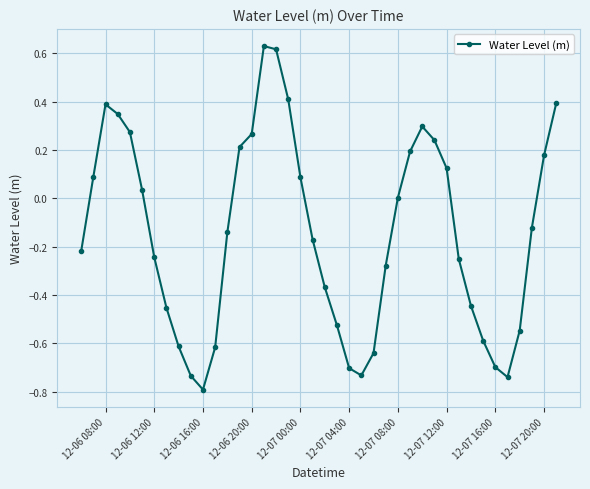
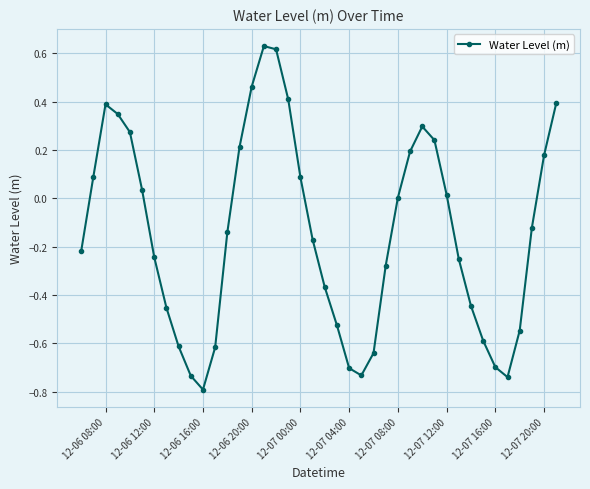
12-06 20:00: 0.27 -> 0.46
12-07 12:00: 0.12 -> 0.01
